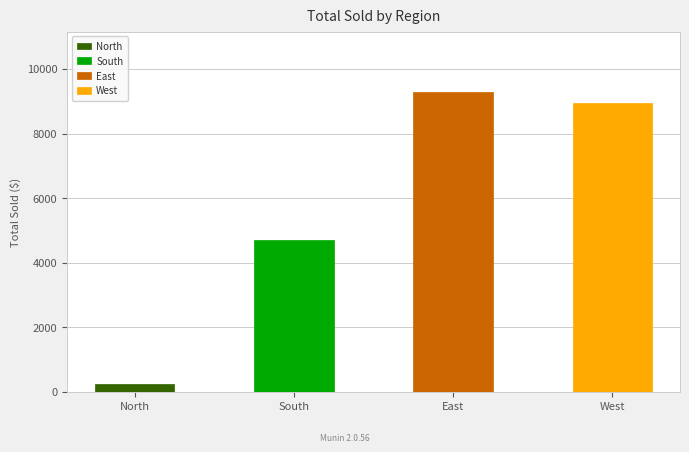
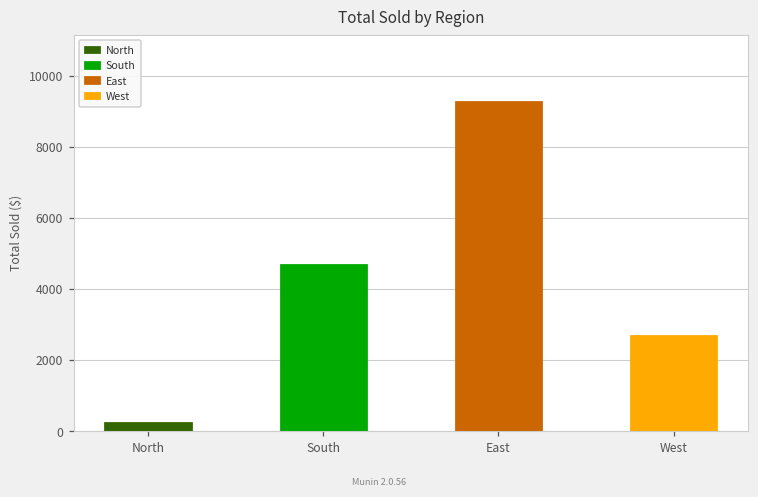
West: 8900 -> 2700
